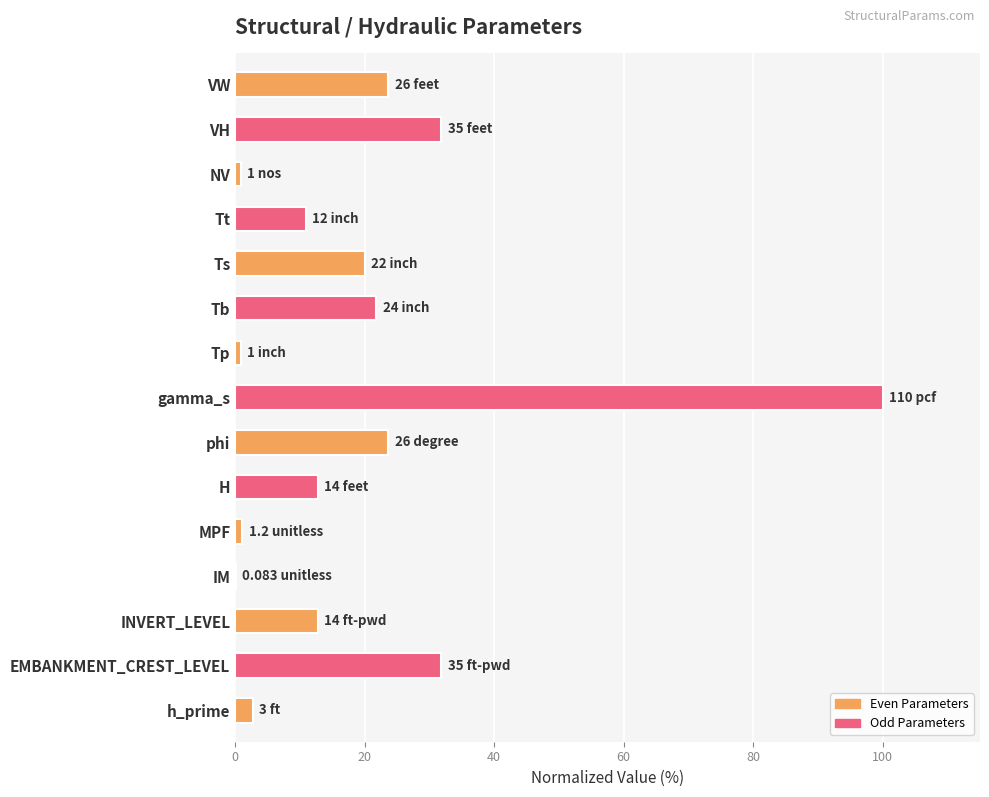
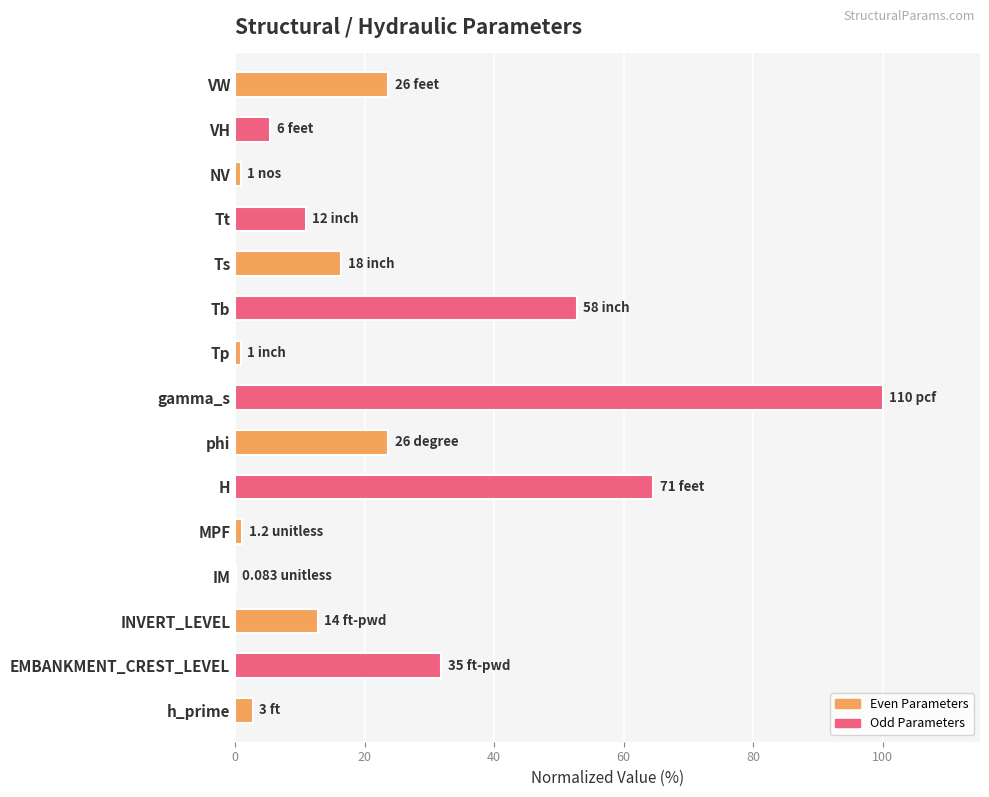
VH: 35 -> 6
Ts: 22 -> 18
Tb: 24 -> 58
H: 14 -> 71
